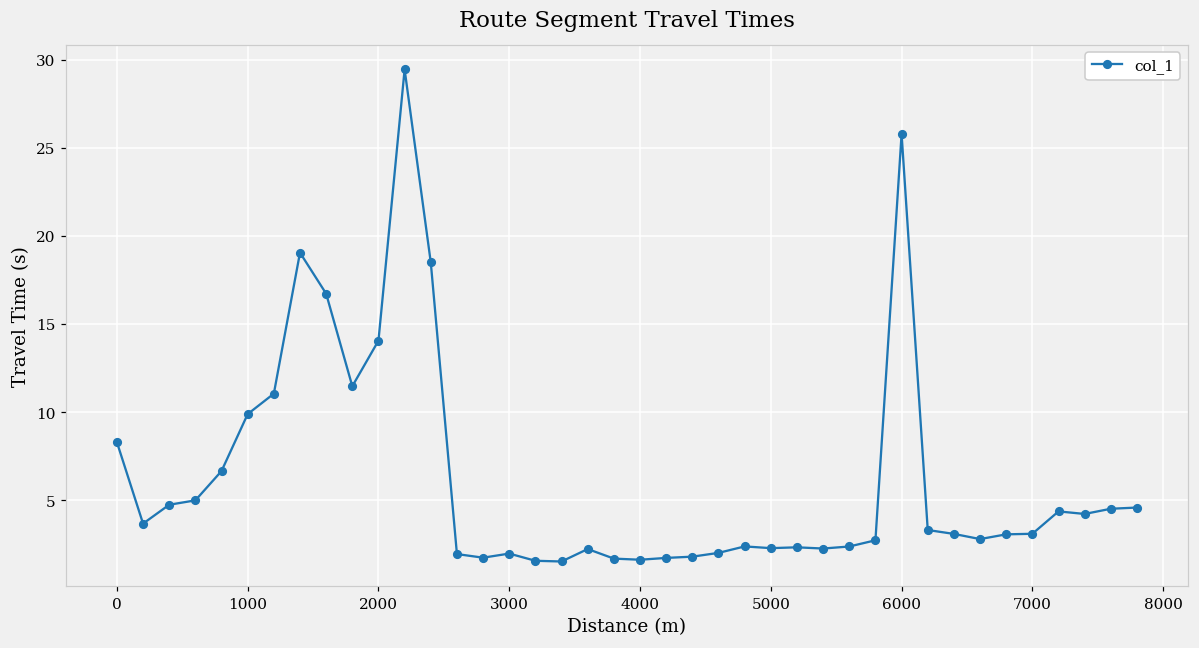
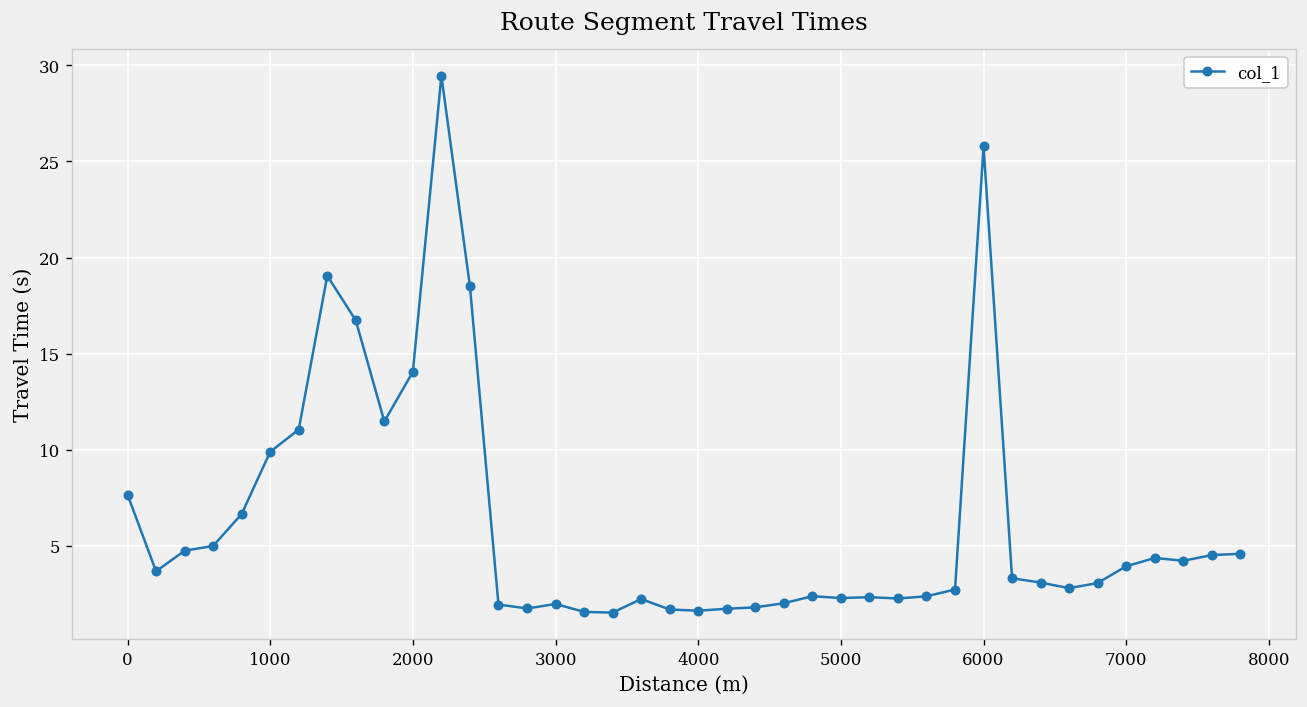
0: 8.3 -> 7.7
7000: 3.1 -> 3.9
